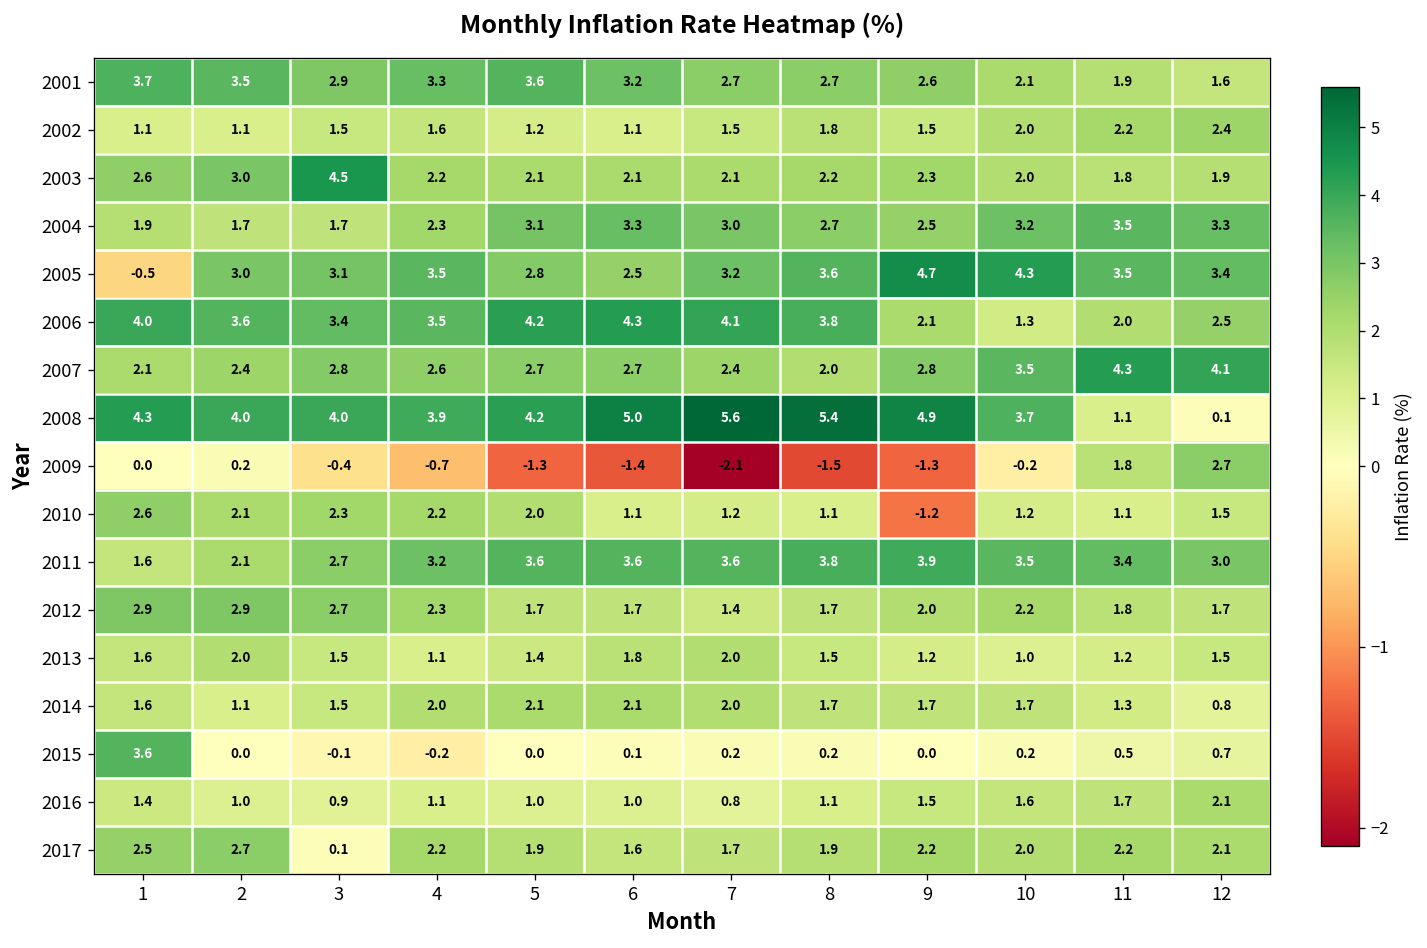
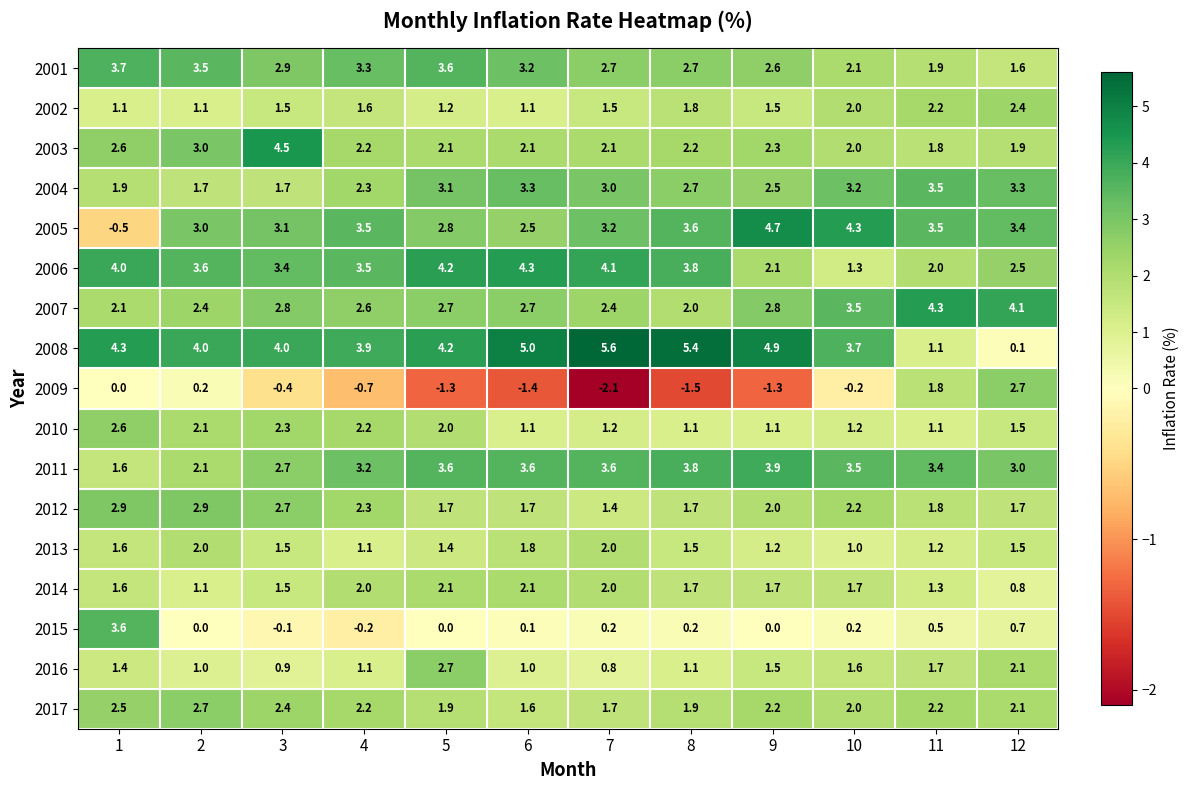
2010, 9: -1.2 -> 1.1
2016, 5: 1.0 -> 2.7
2017, 3: 0.1 -> 2.4
